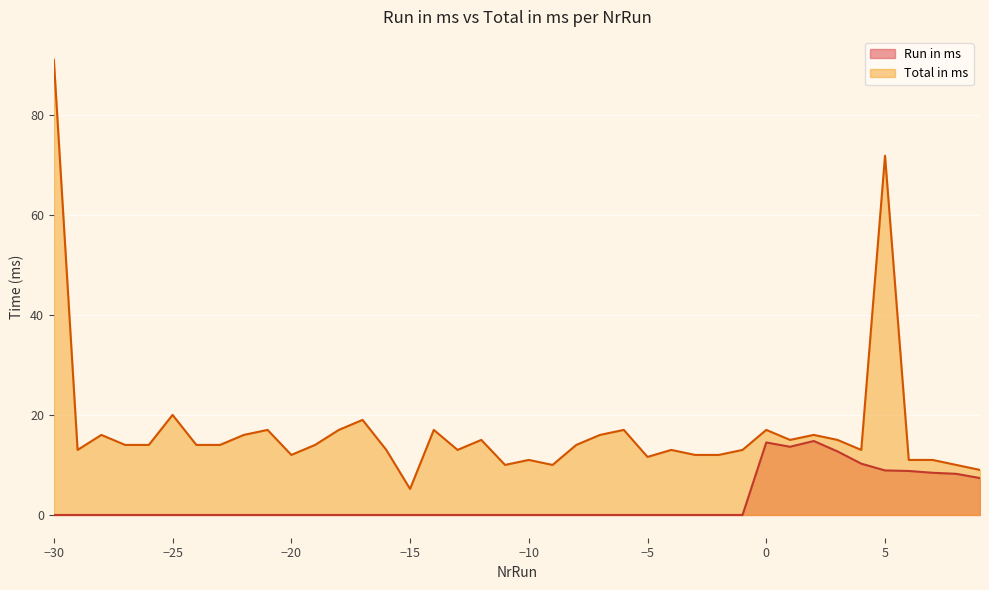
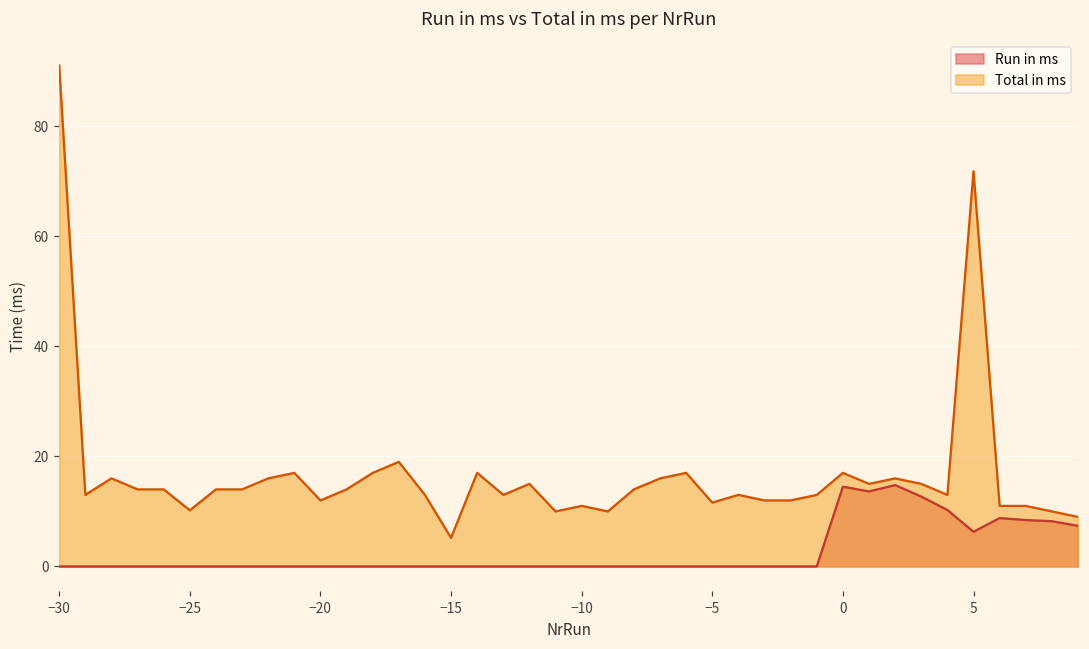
Total in ms, −25: 20 -> 10
Run in ms, 5: 9 -> 6
